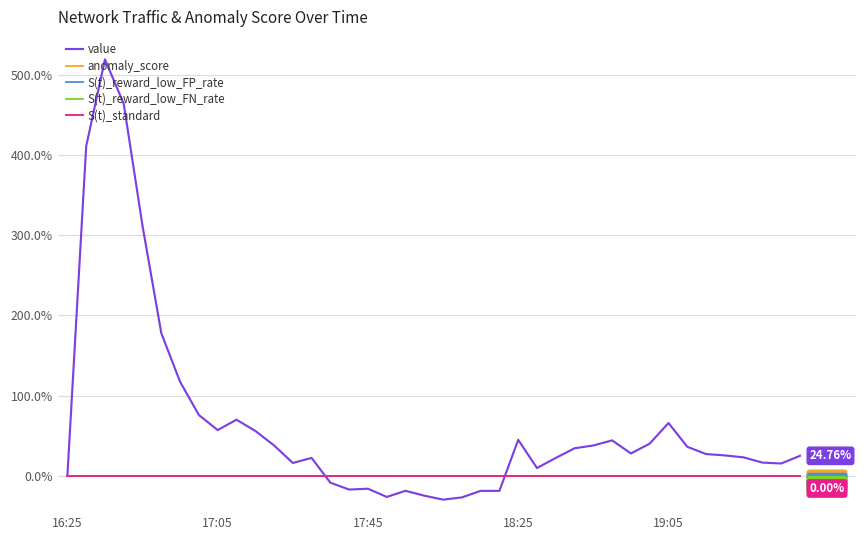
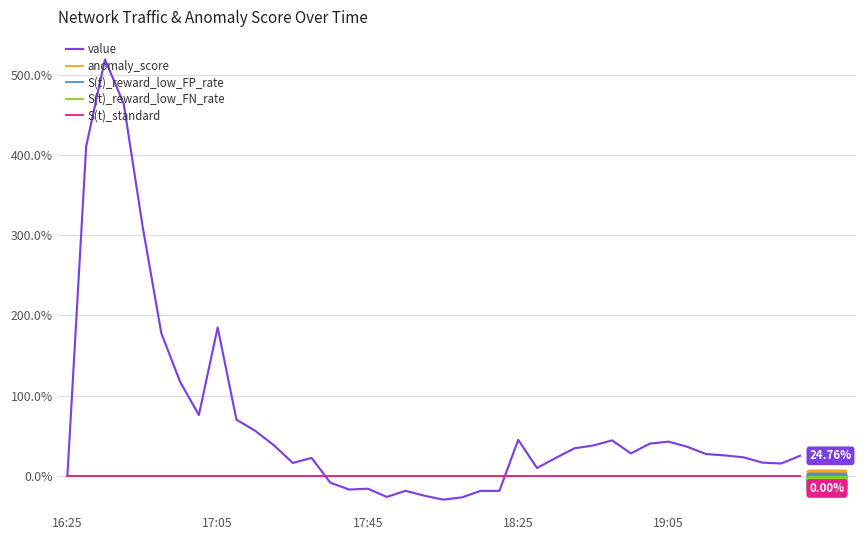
value, 17:05: 60% -> 180%
value, 19:05: 70% -> 40%
